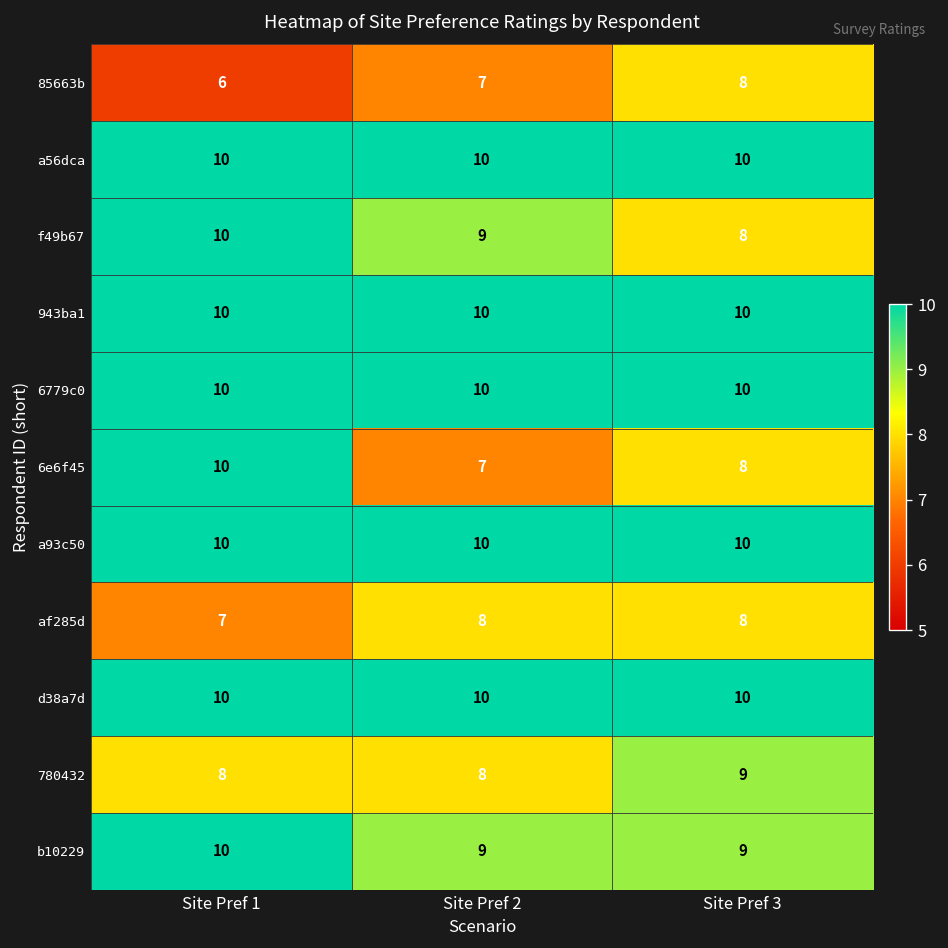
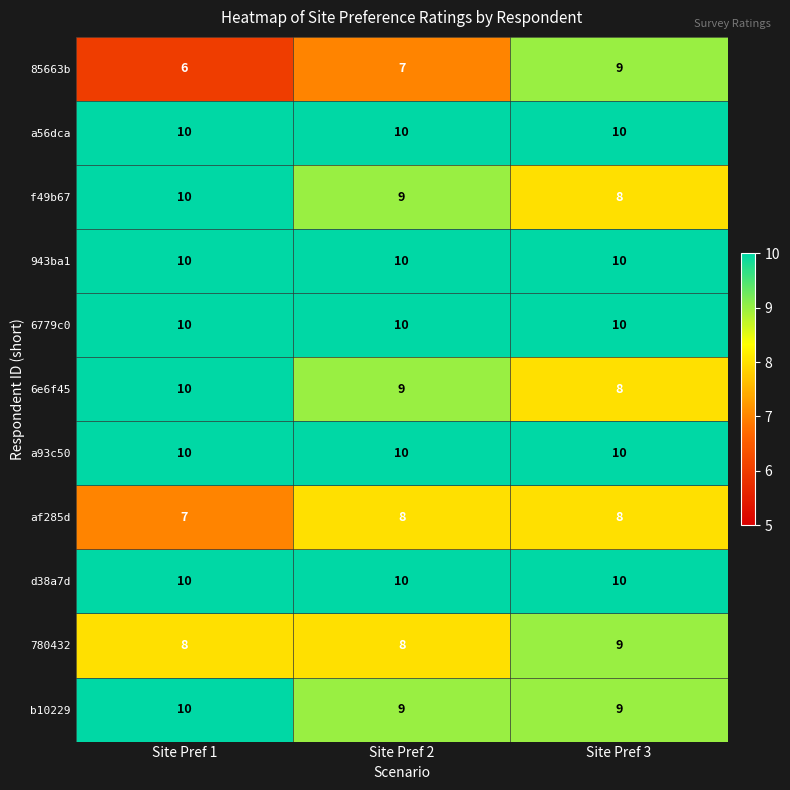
85663b, Site Pref 3: 8 -> 9
6e6f45, Site Pref 2: 7 -> 9
